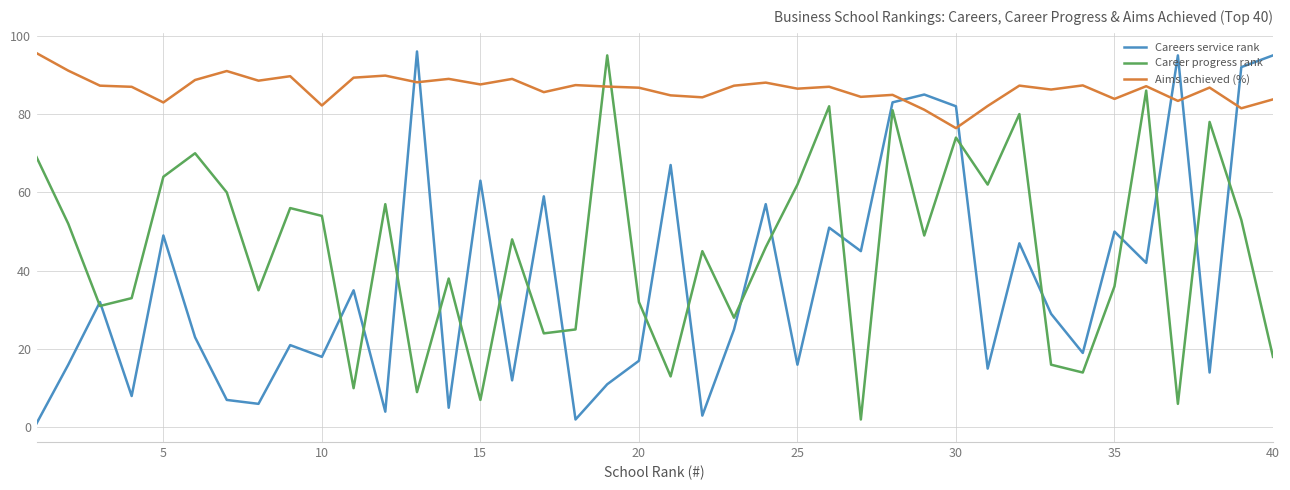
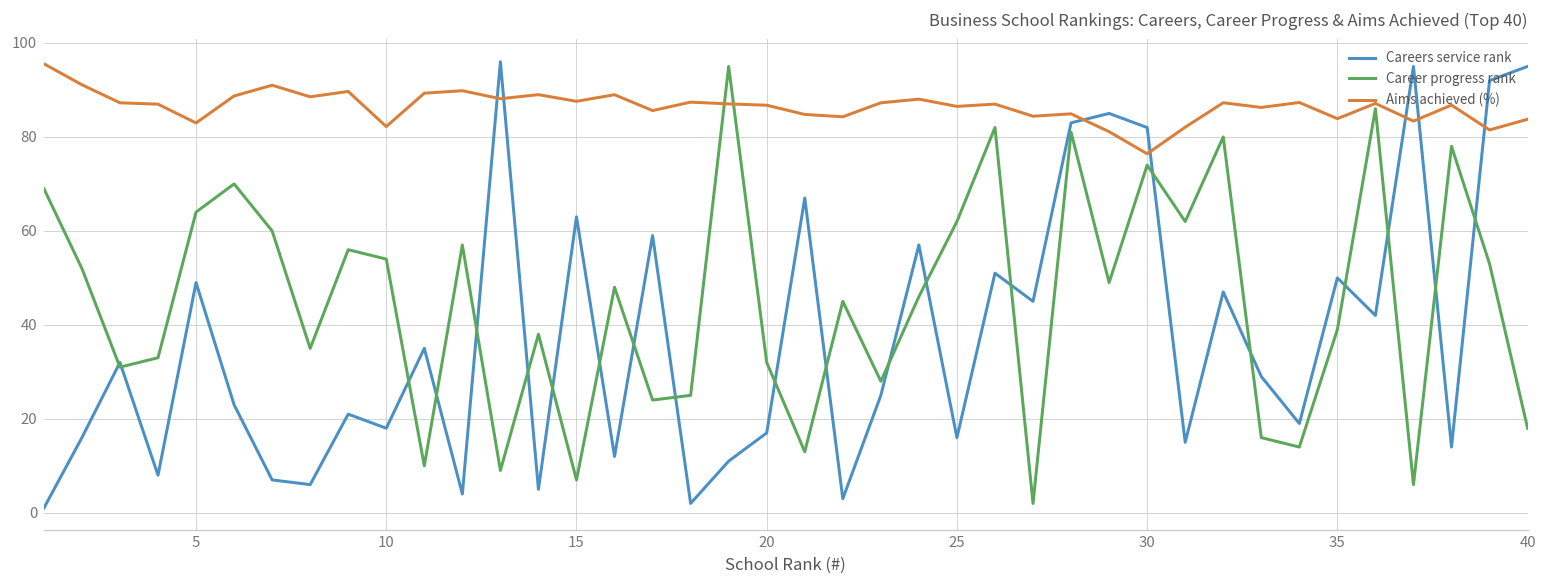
Career progress rank, 35: 36 -> 39
